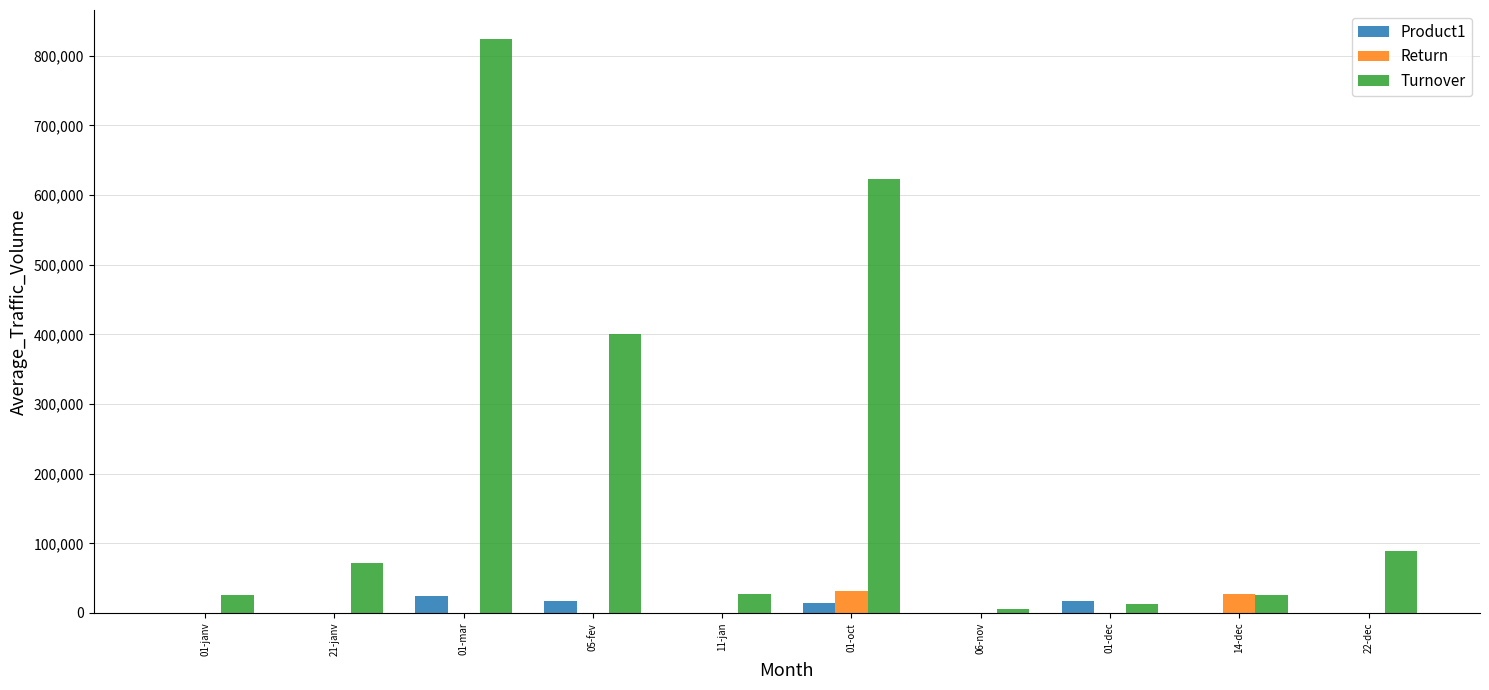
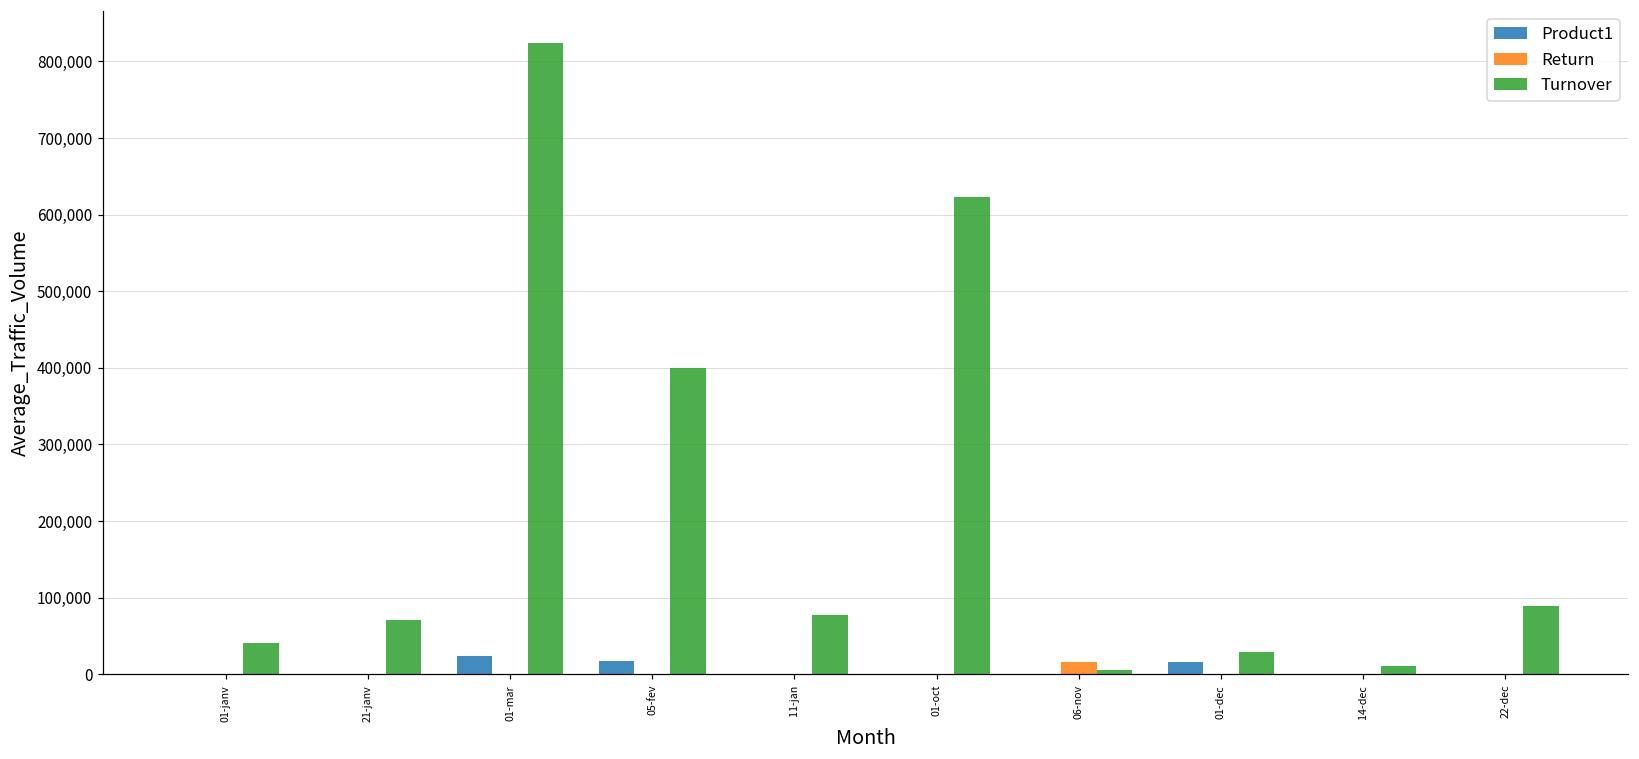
Turnover, 01-janv: 30,000 -> 40,000
Turnover, 11-jan: 30,000 -> 80,000
Product1, 01-oct: 10,000 -> 0
Return, 01-oct: 30,000 -> 0
Return, 06-nov: 0 -> 20,000
Turnover, 01-dec: 10,000 -> 30,000
Return, 14-dec: 30,000 -> 0
Turnover, 14-dec: 30,000 -> 10,000
